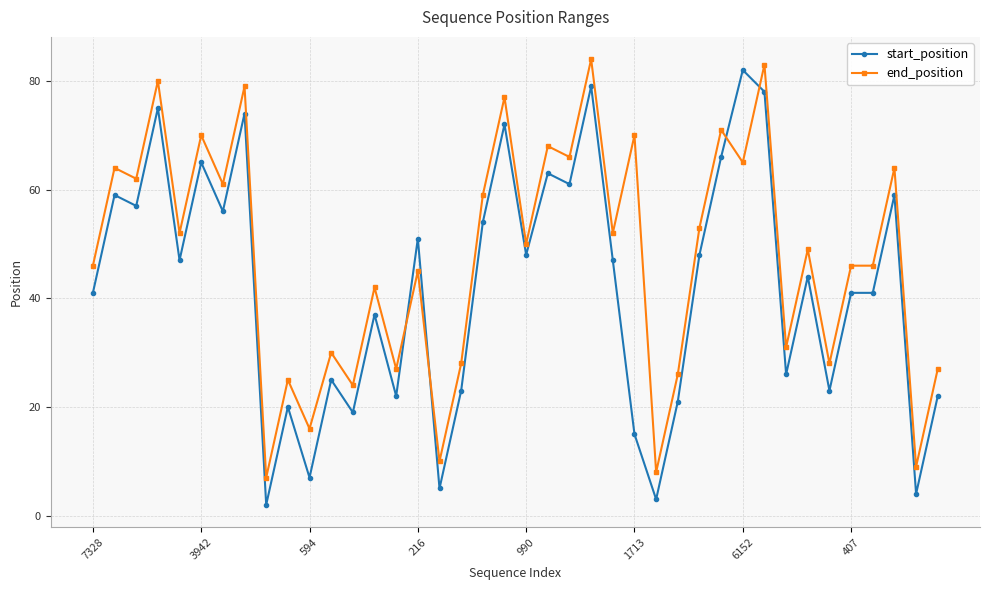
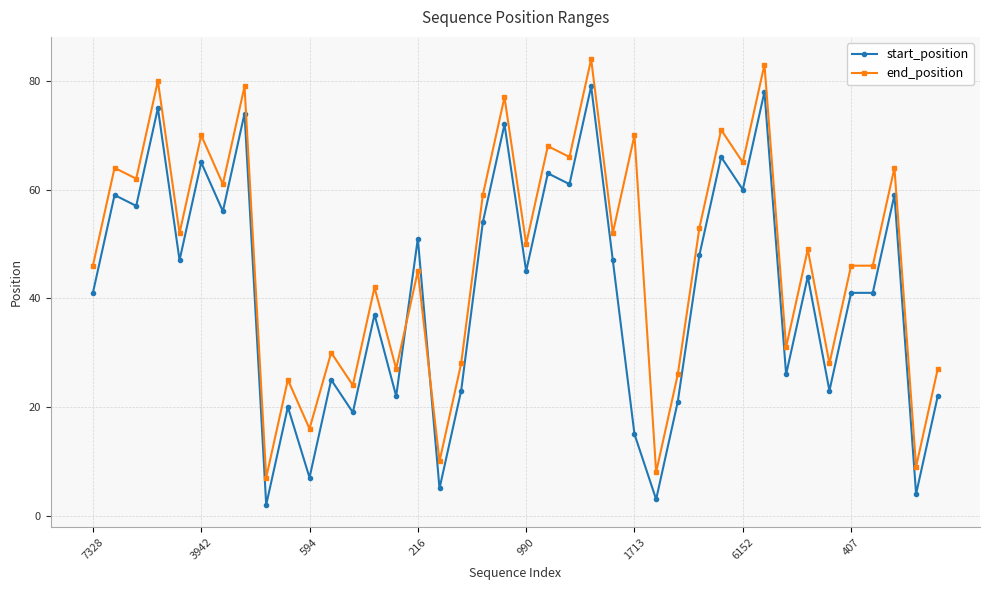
start_position, 990: 48 -> 45
start_position, 6152: 82 -> 60
